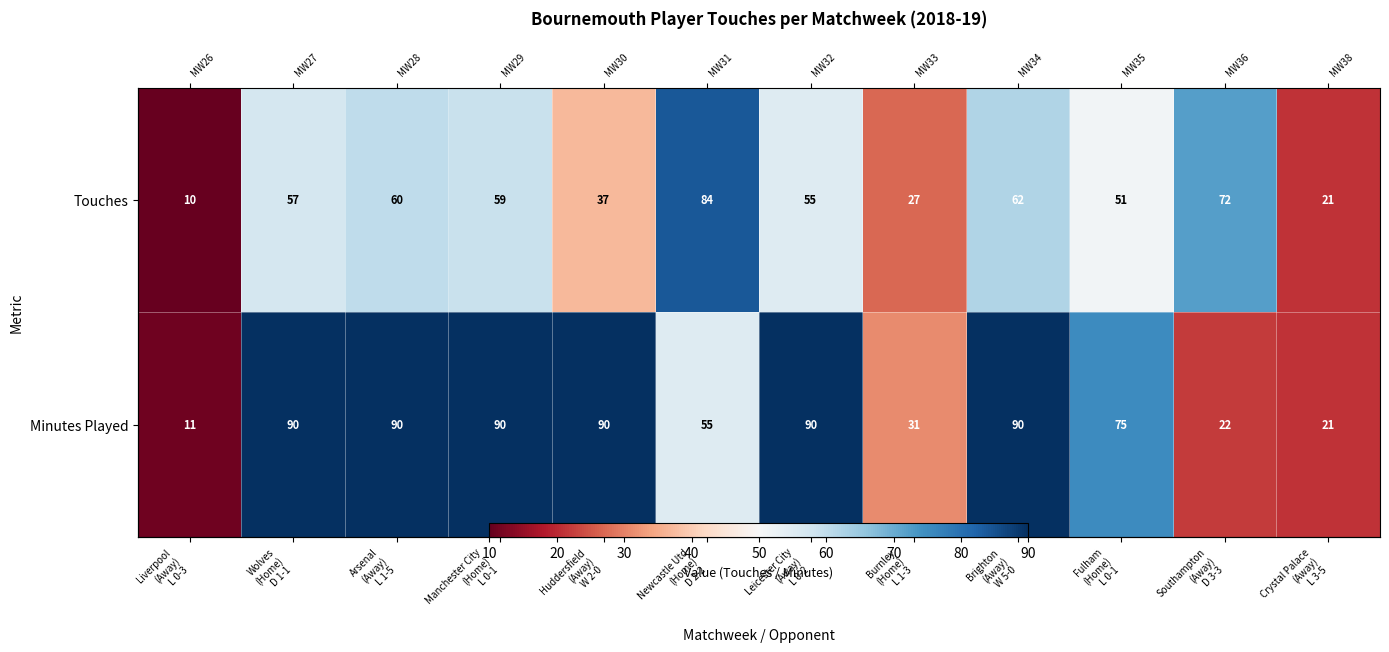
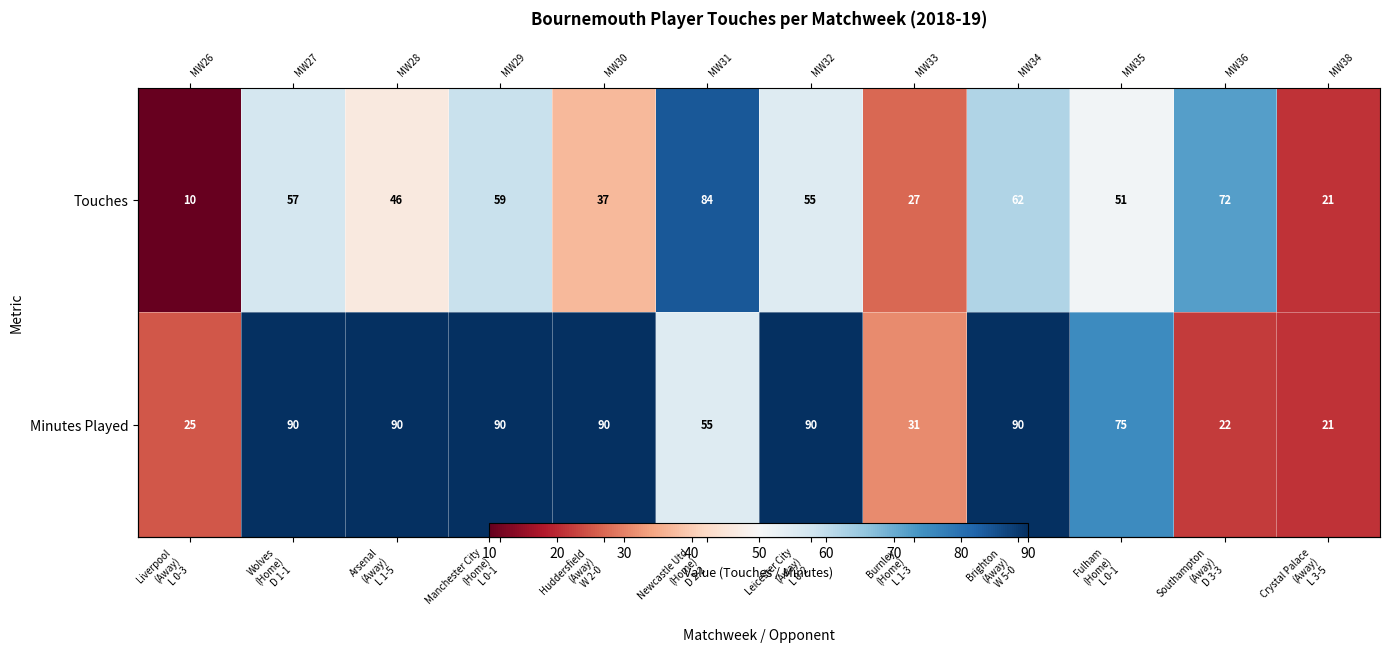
Touches, Arsenal (Away) L 1-5: 60 -> 46
Minutes Played, Liverpool (Away) L 0-3: 11 -> 25
